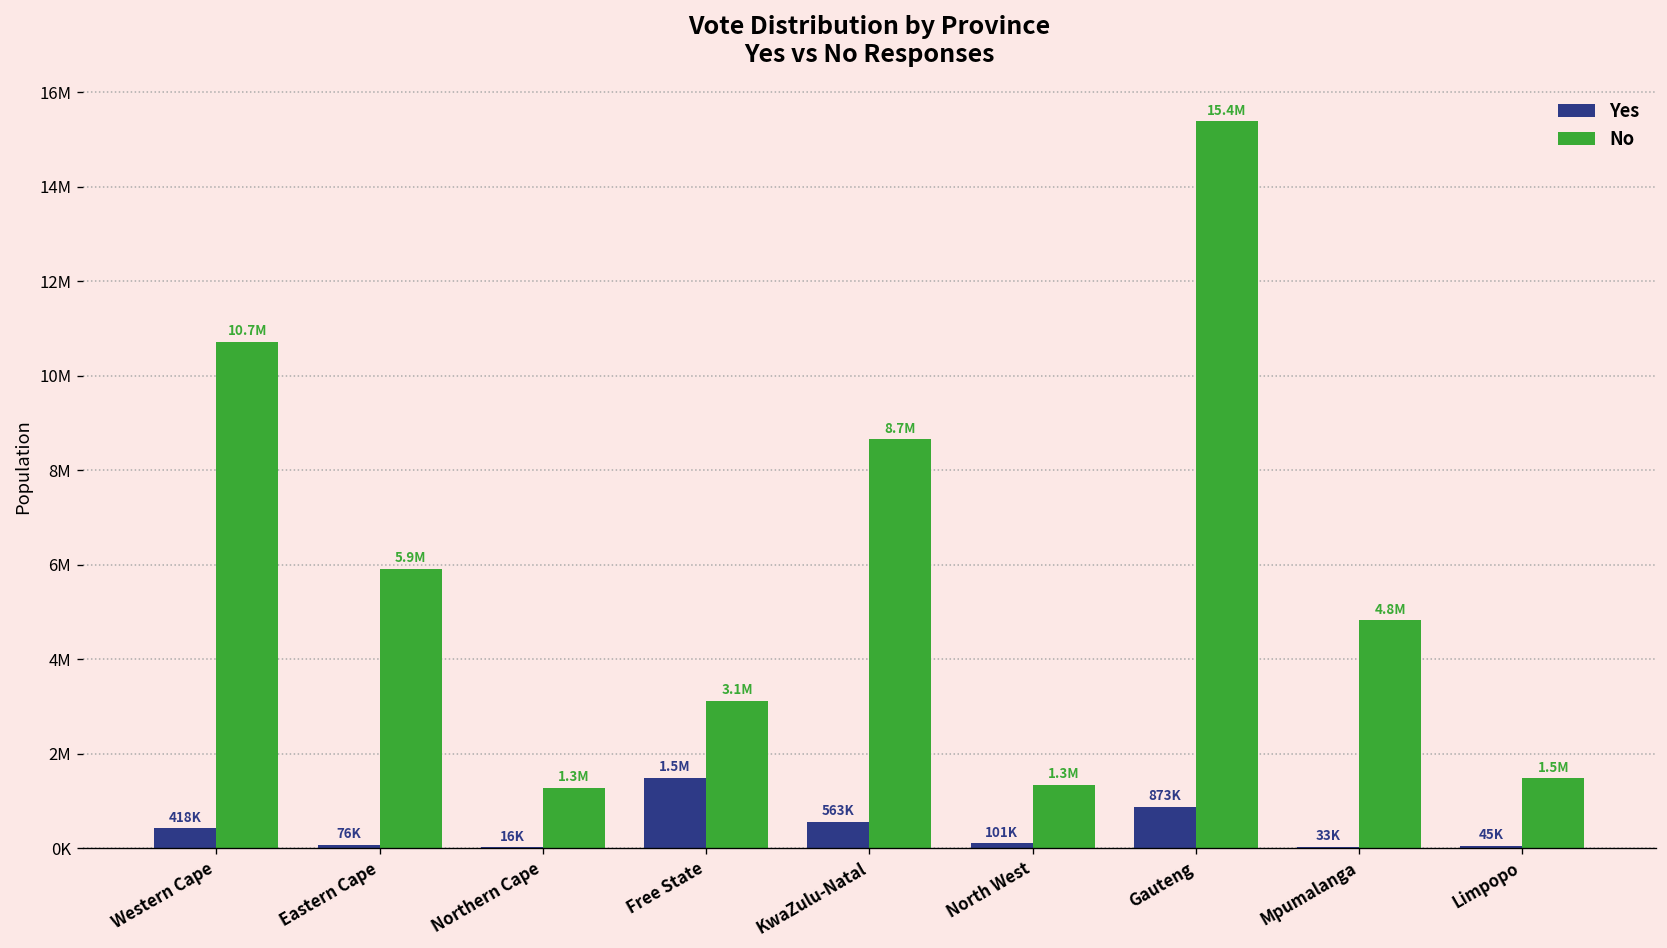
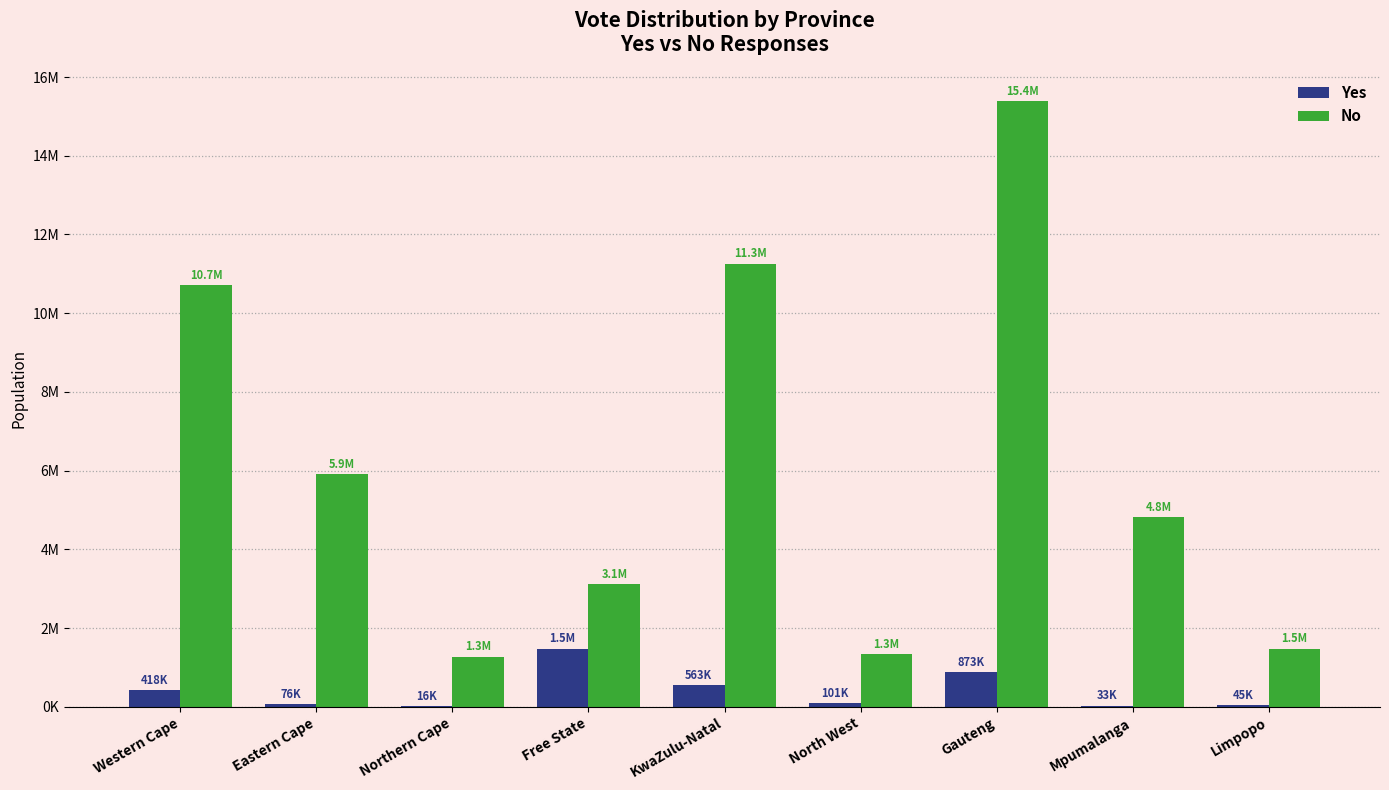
No, KwaZulu-Natal: 8.7M -> 11.3M
